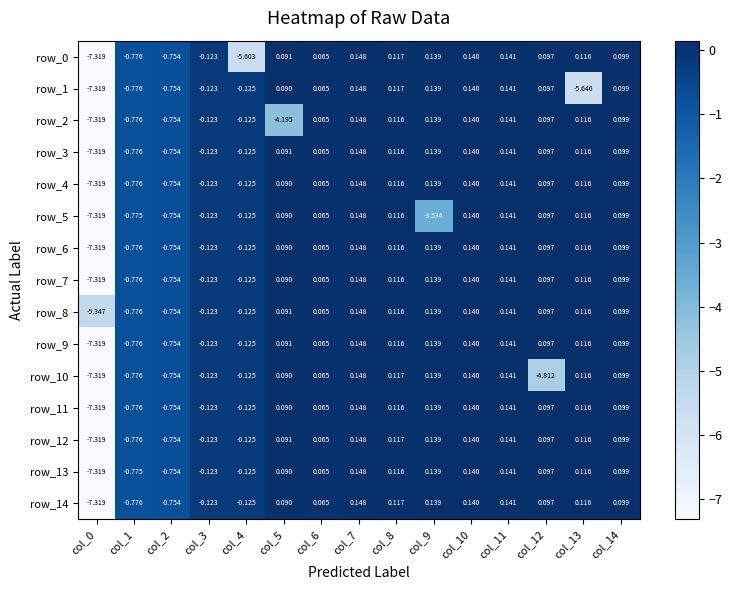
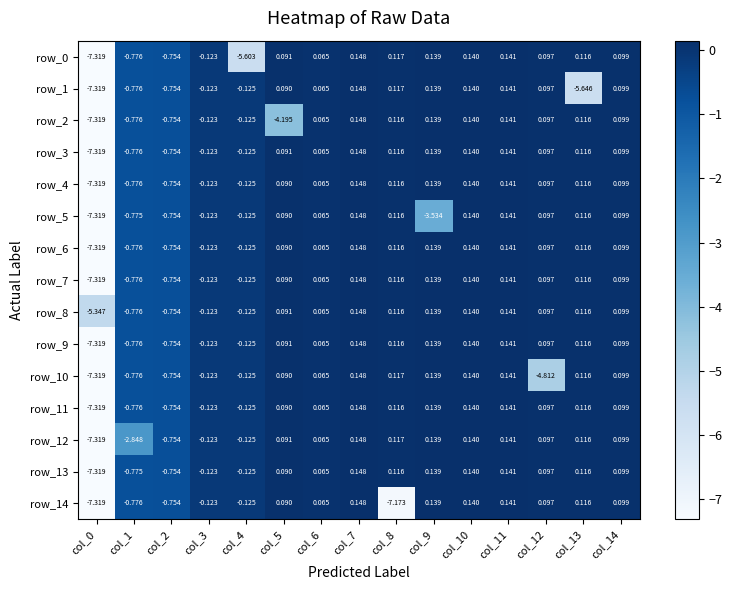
row_12, col_1: -0.776 -> -2.848
row_14, col_8: 0.117 -> -7.173
